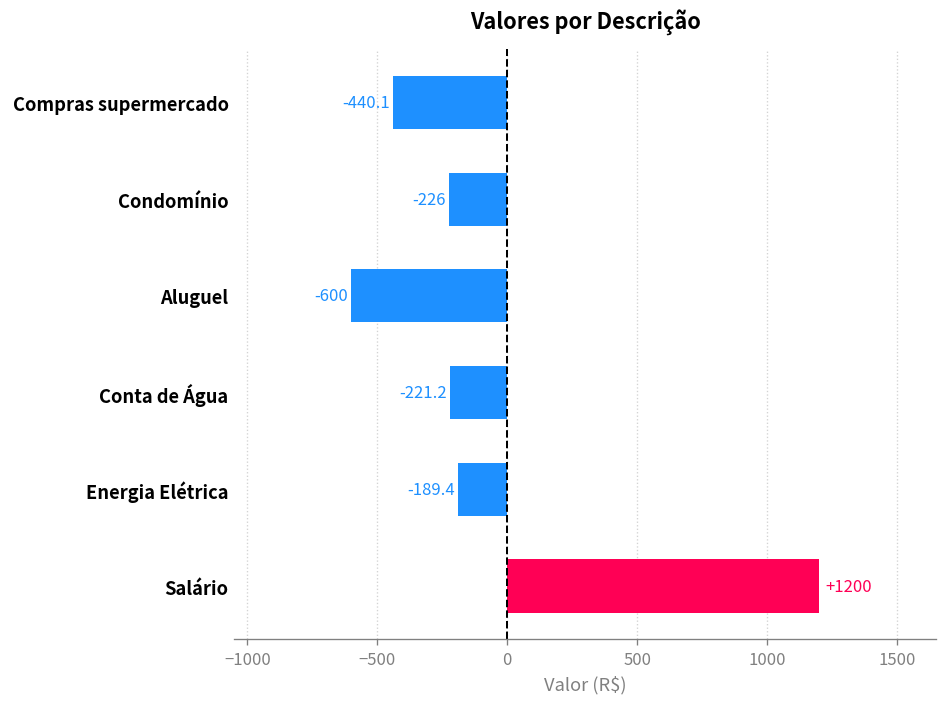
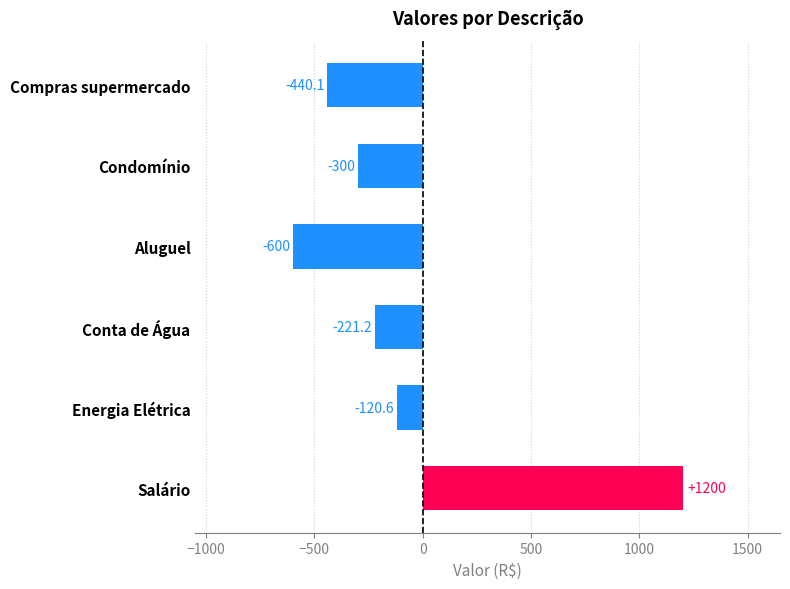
Condomínio: -226 -> -300
Energia Elétrica: -189.4 -> -120.6
